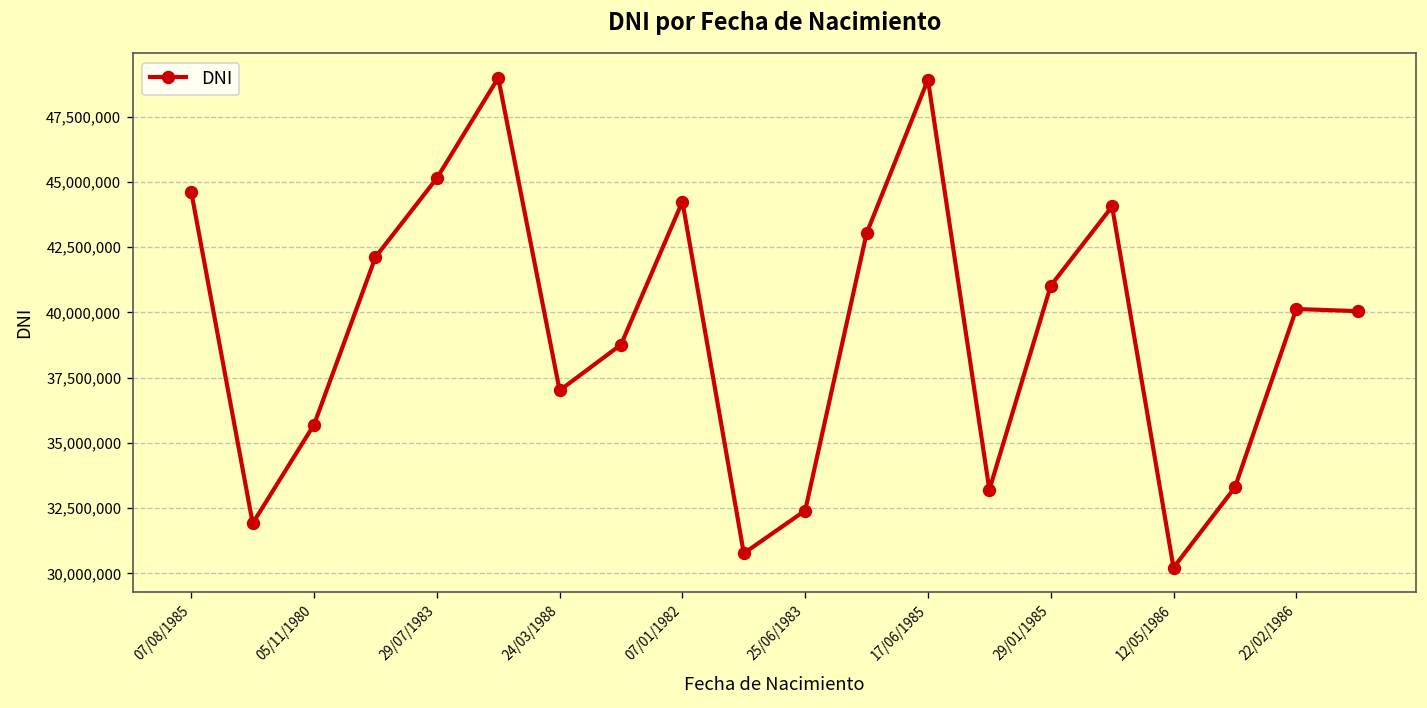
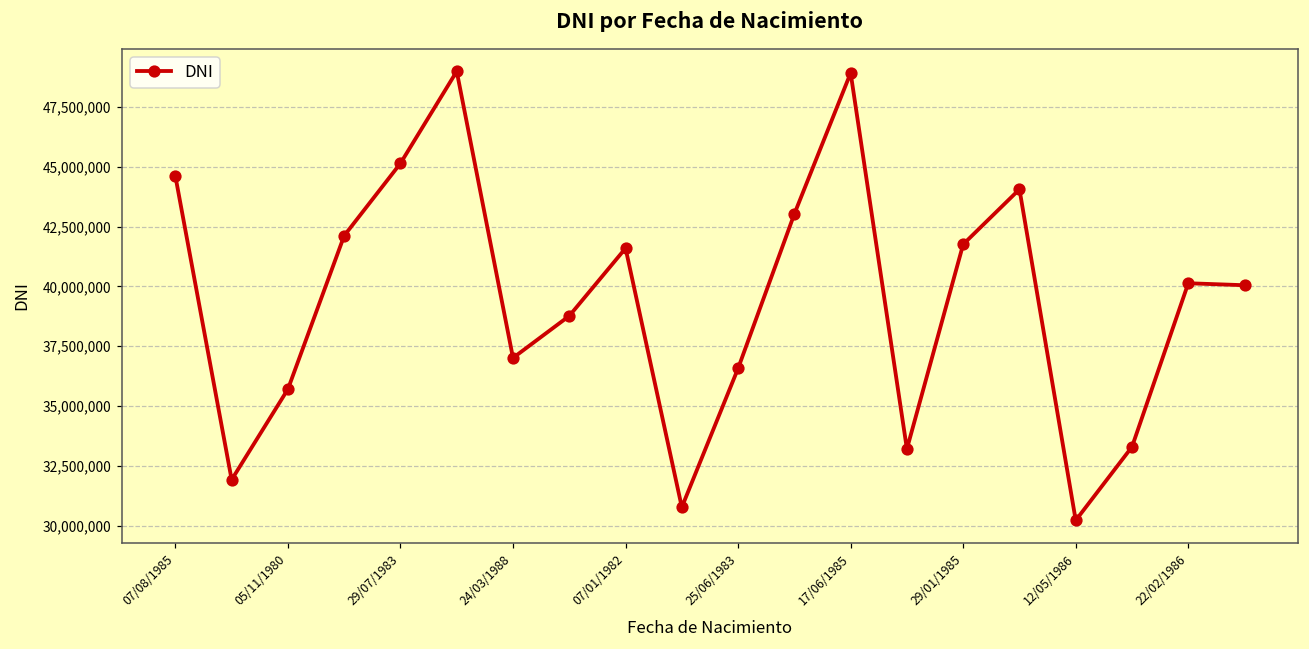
07/01/1982: 44,200,000 -> 41,600,000
25/06/1983: 32,400,000 -> 36,600,000
29/01/1985: 41,000,000 -> 41,800,000
